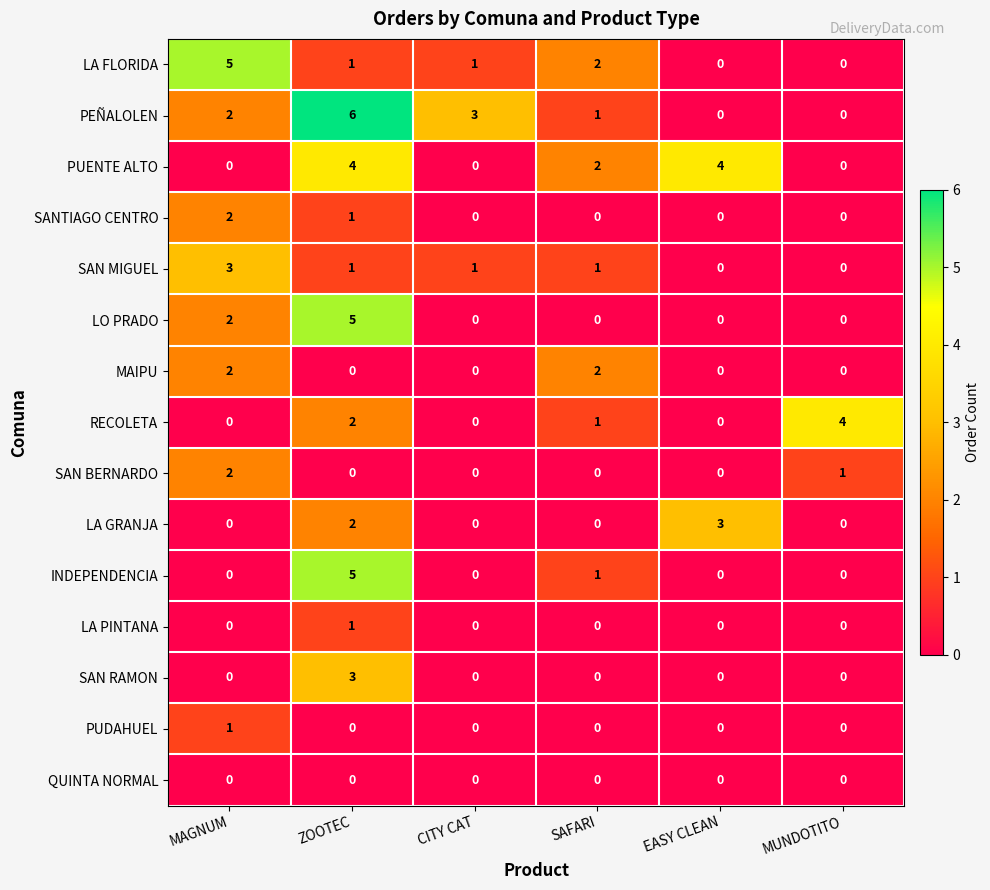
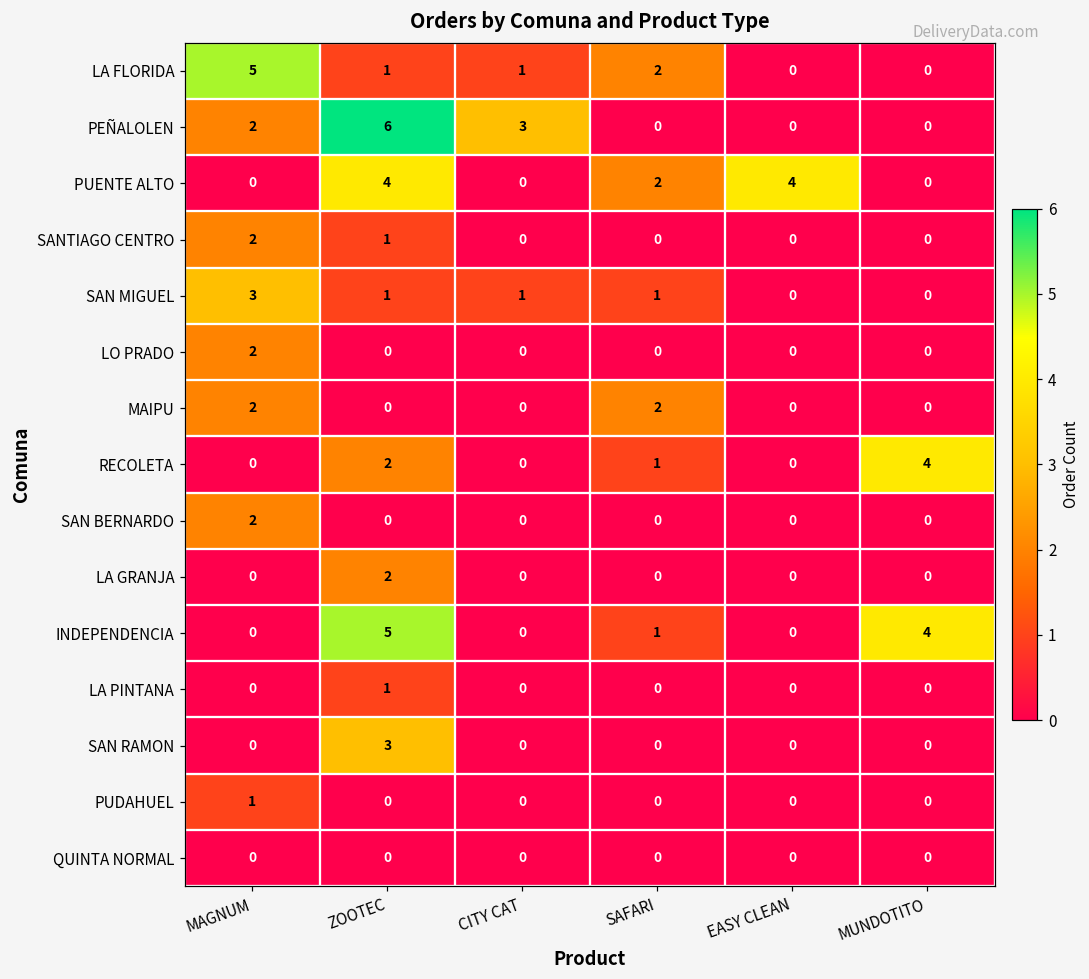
PEÑALOLEN, SAFARI: 1 -> 0
LO PRADO, ZOOTEC: 5 -> 0
SAN BERNARDO, MUNDOTITO: 1 -> 0
LA GRANJA, EASY CLEAN: 3 -> 0
INDEPENDENCIA, MUNDOTITO: 0 -> 4
